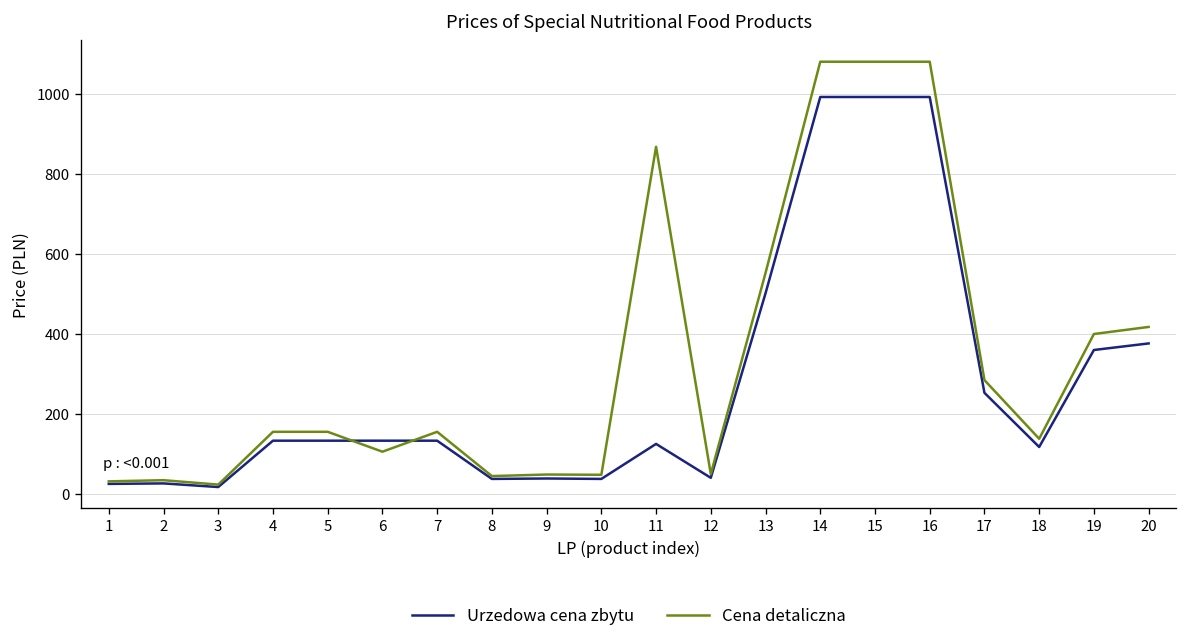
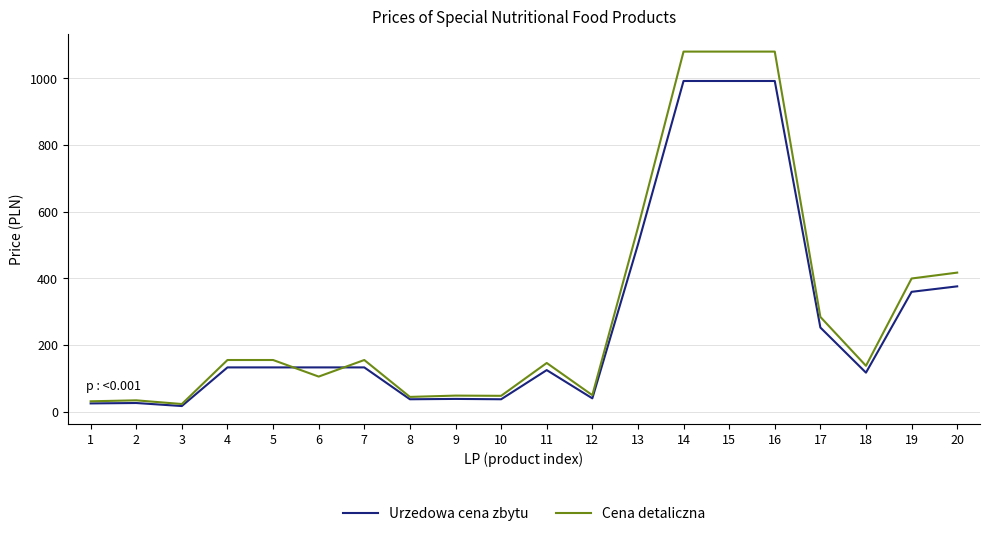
Cena detaliczna, 11: 870 -> 150
